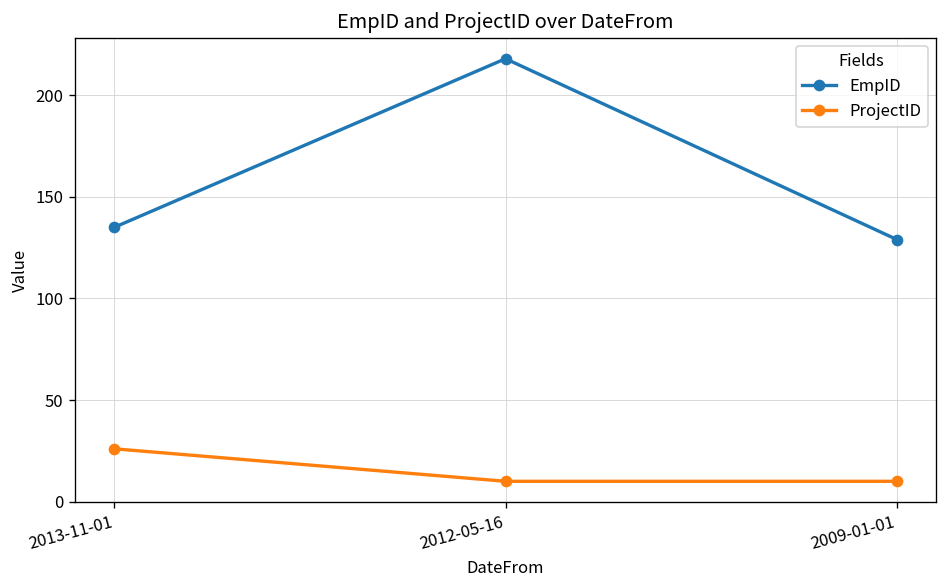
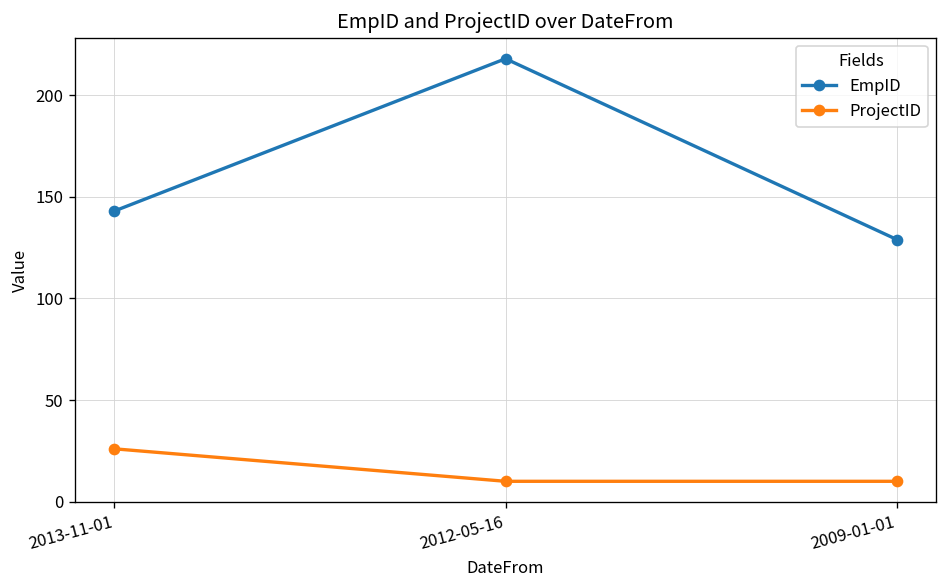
EmpID, 2013-11-01: 135 -> 143
